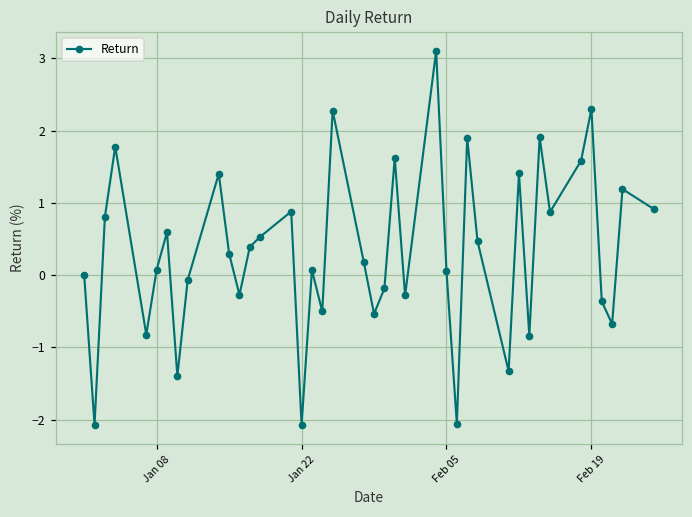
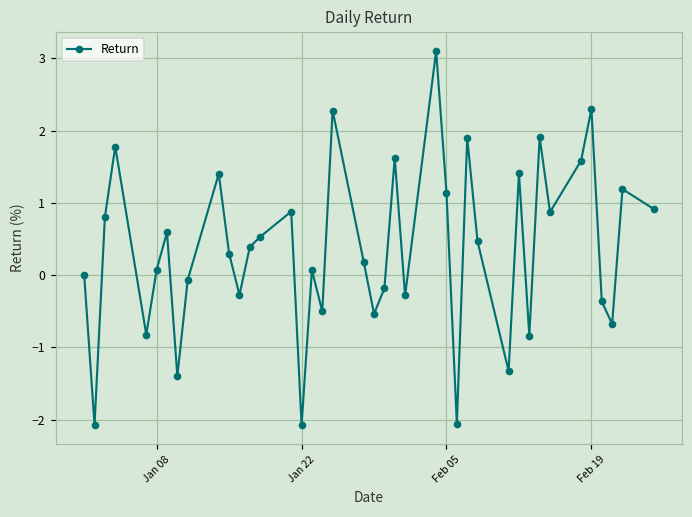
Feb 05: 0.1 -> 1.1
